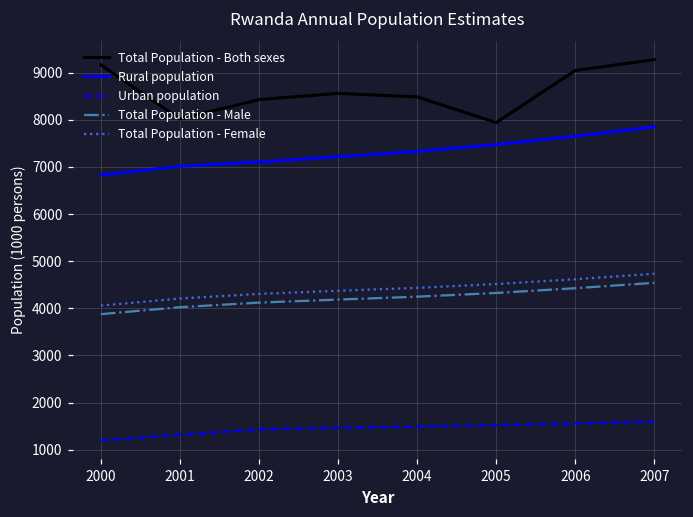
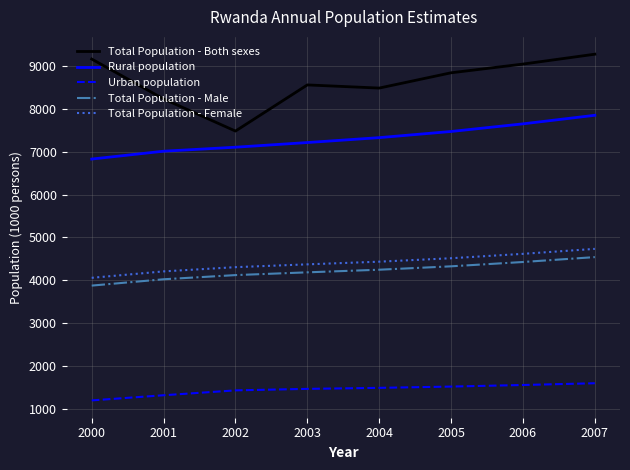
Total Population - Both sexes, 2001: 8000 -> 8200
Total Population - Both sexes, 2002: 8400 -> 7500
Total Population - Both sexes, 2005: 7900 -> 8800
